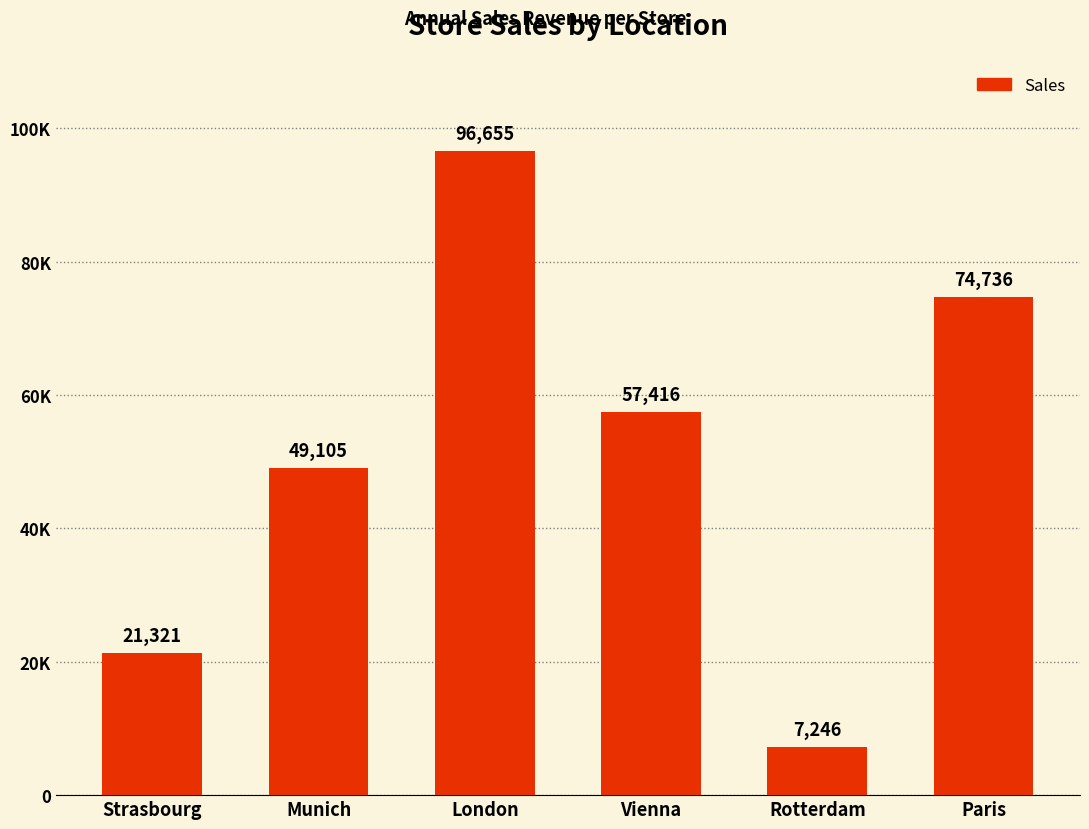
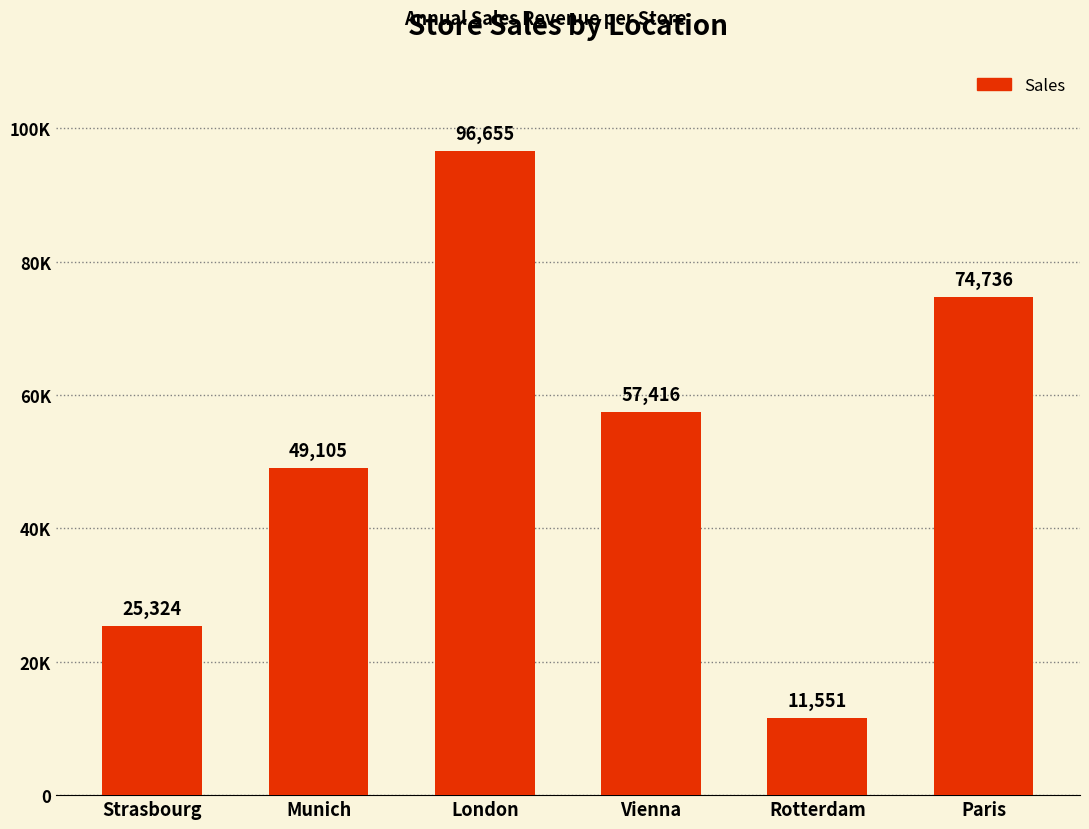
Strasbourg: 21,321 -> 25,324
Rotterdam: 7,246 -> 11,551
